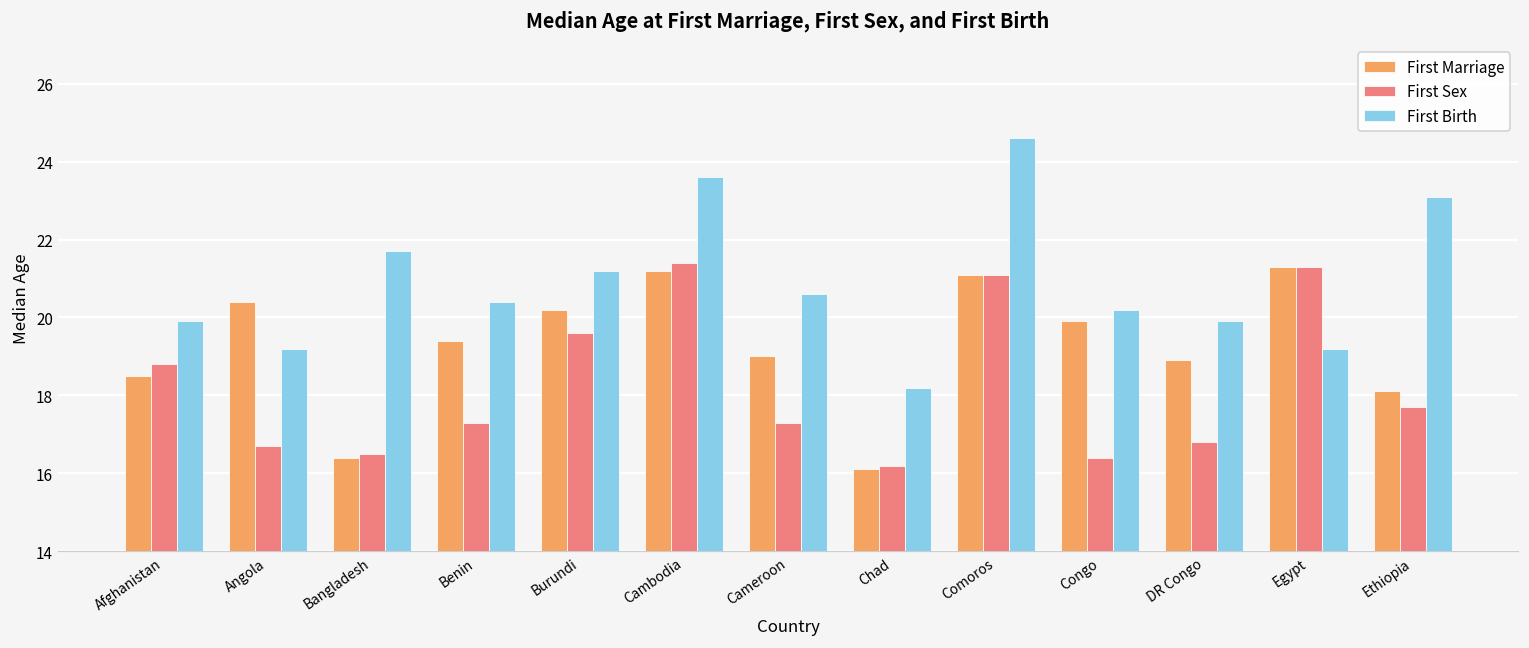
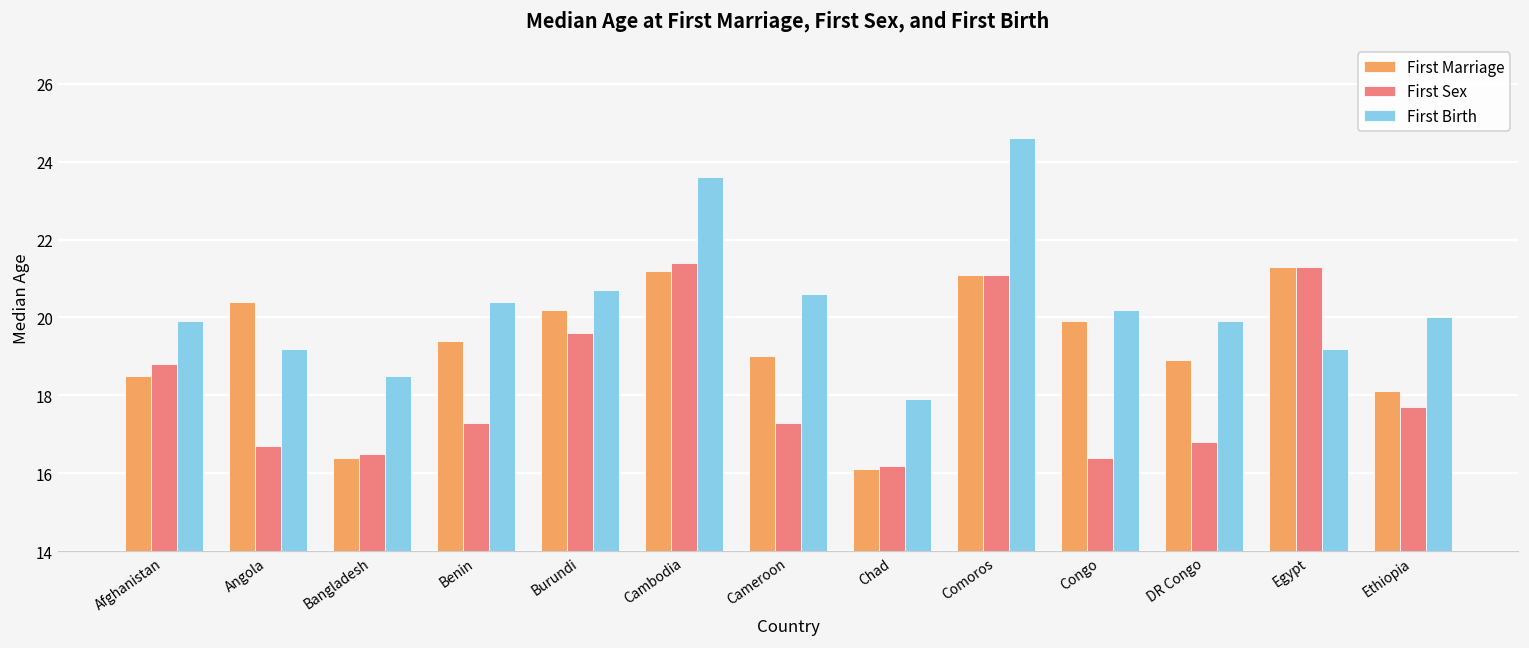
First Birth, Bangladesh: 21.7 -> 18.5
First Birth, Burundi: 21.2 -> 20.7
First Birth, Chad: 18.2 -> 17.9
First Birth, Ethiopia: 23.1 -> 20.0
